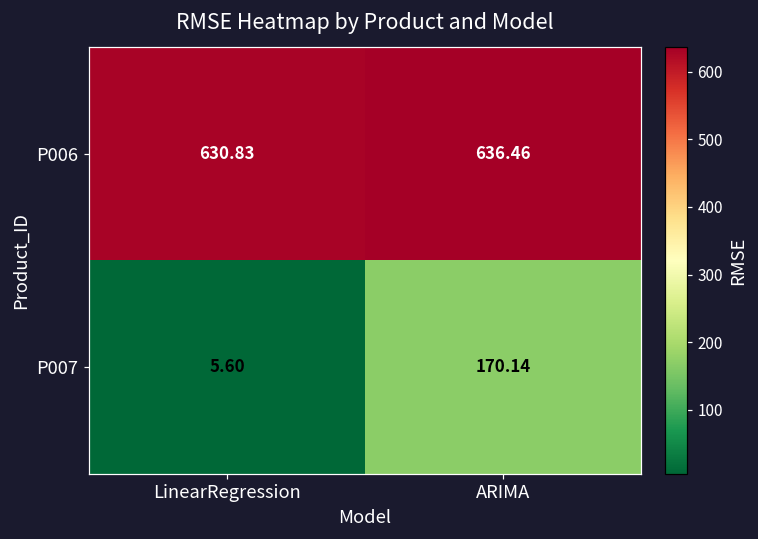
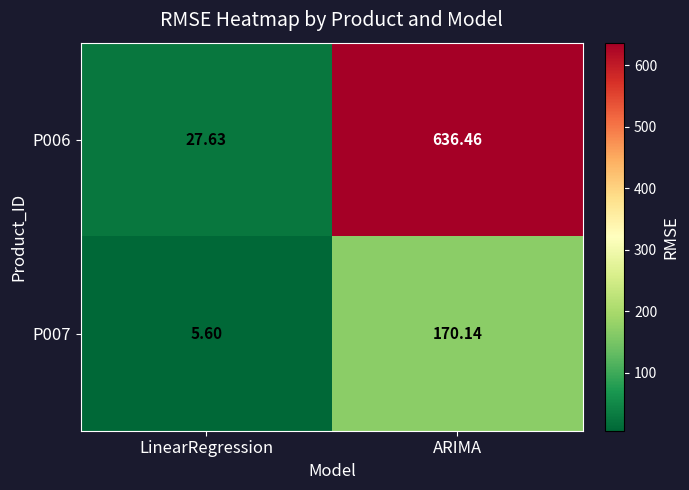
P006, LinearRegression: 630.83 -> 27.63
